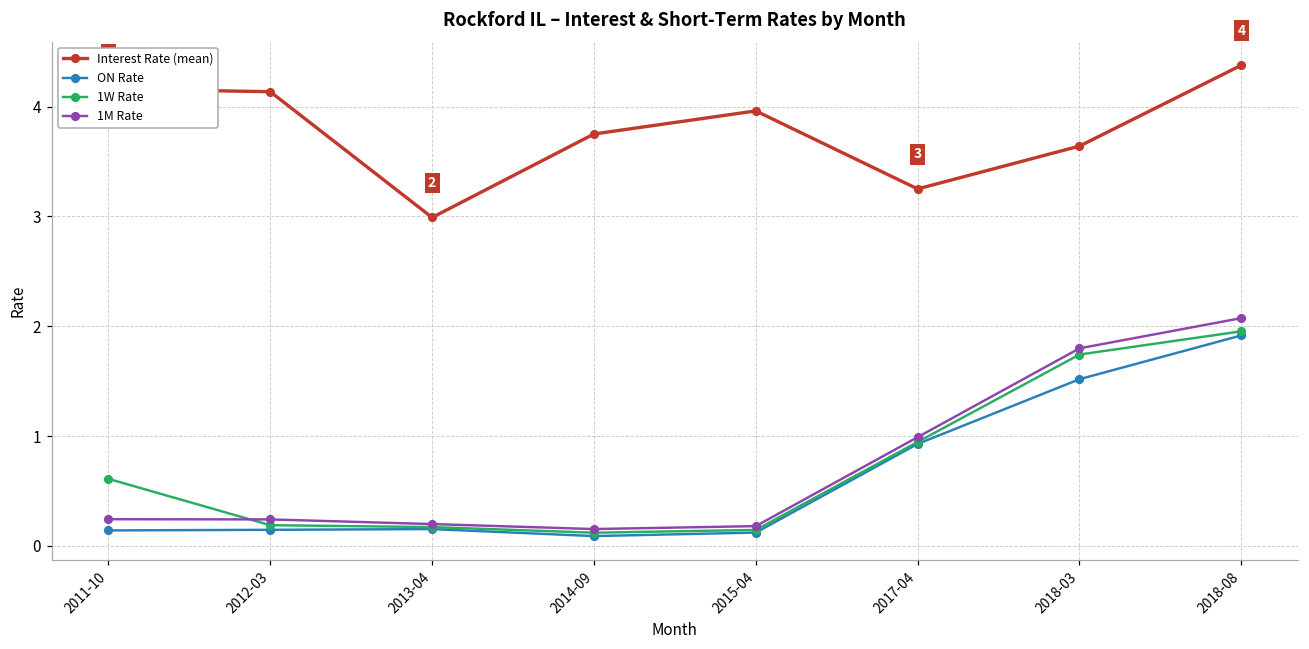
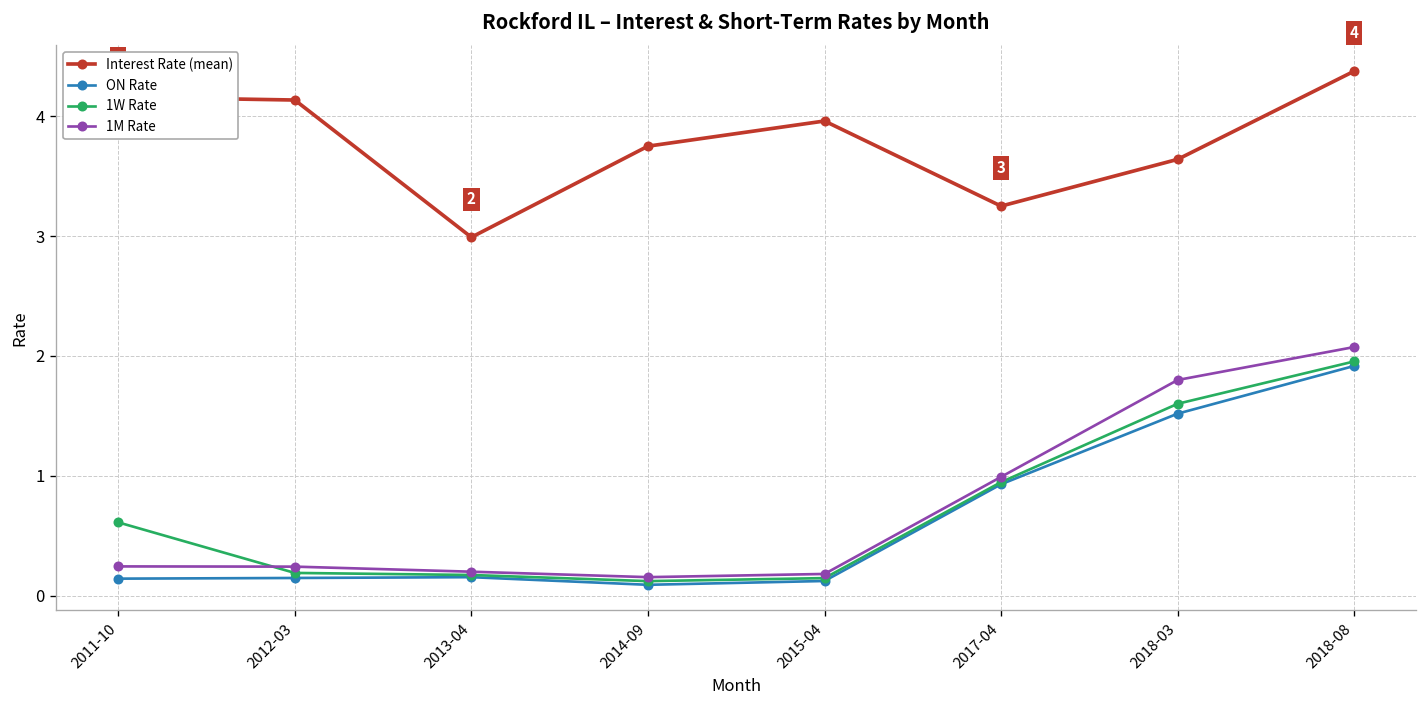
1W Rate, 2018-03: 1.7 -> 1.6
